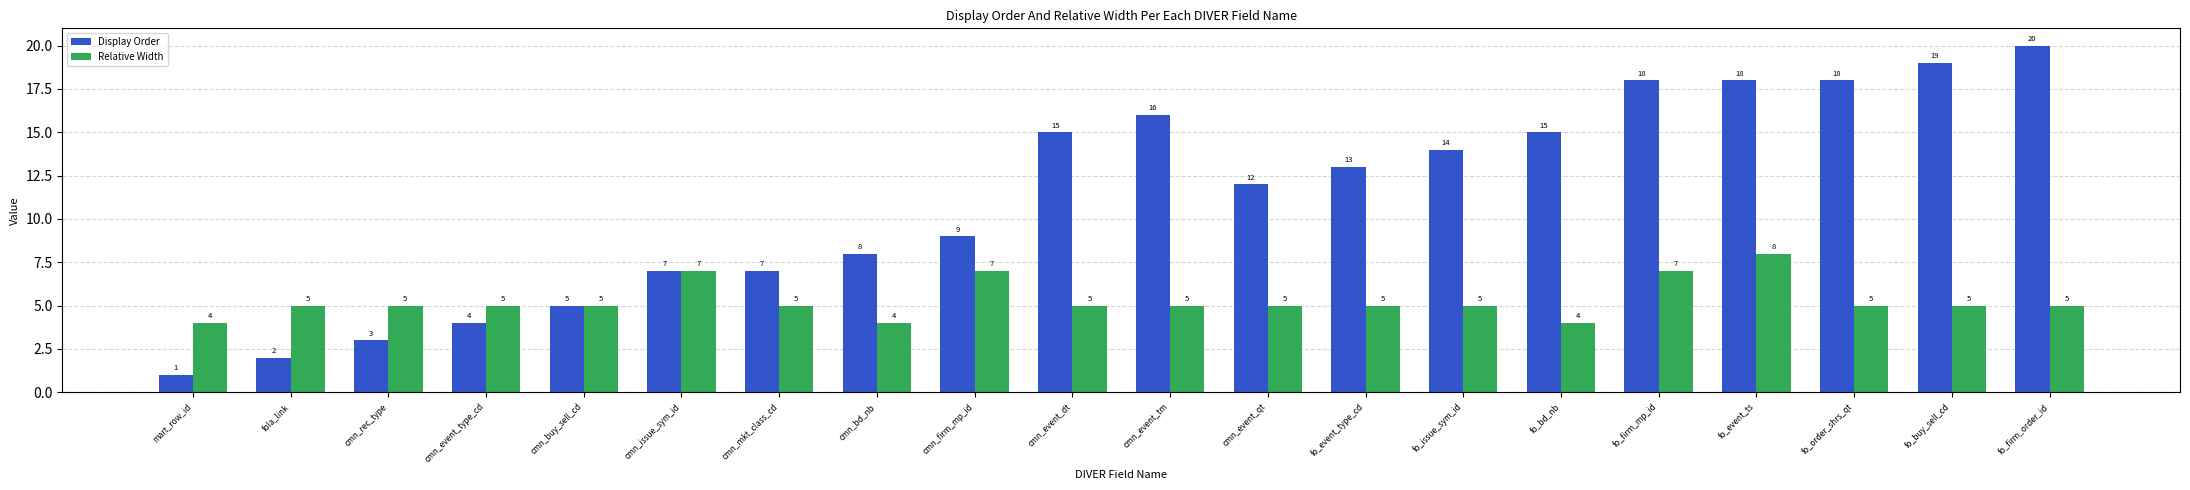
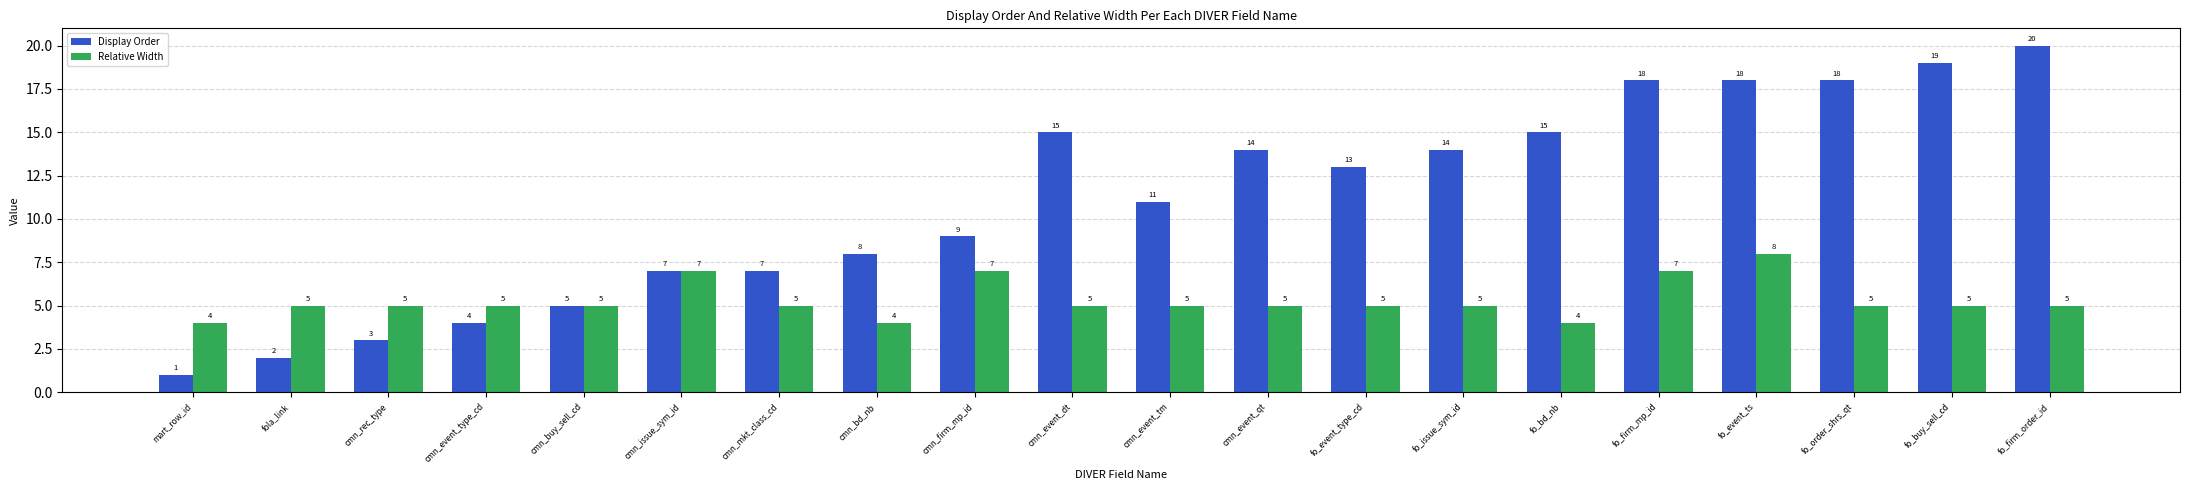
Display Order, cmn_event_tm: 16 -> 11
Display Order, cmn_event_qt: 12 -> 14
